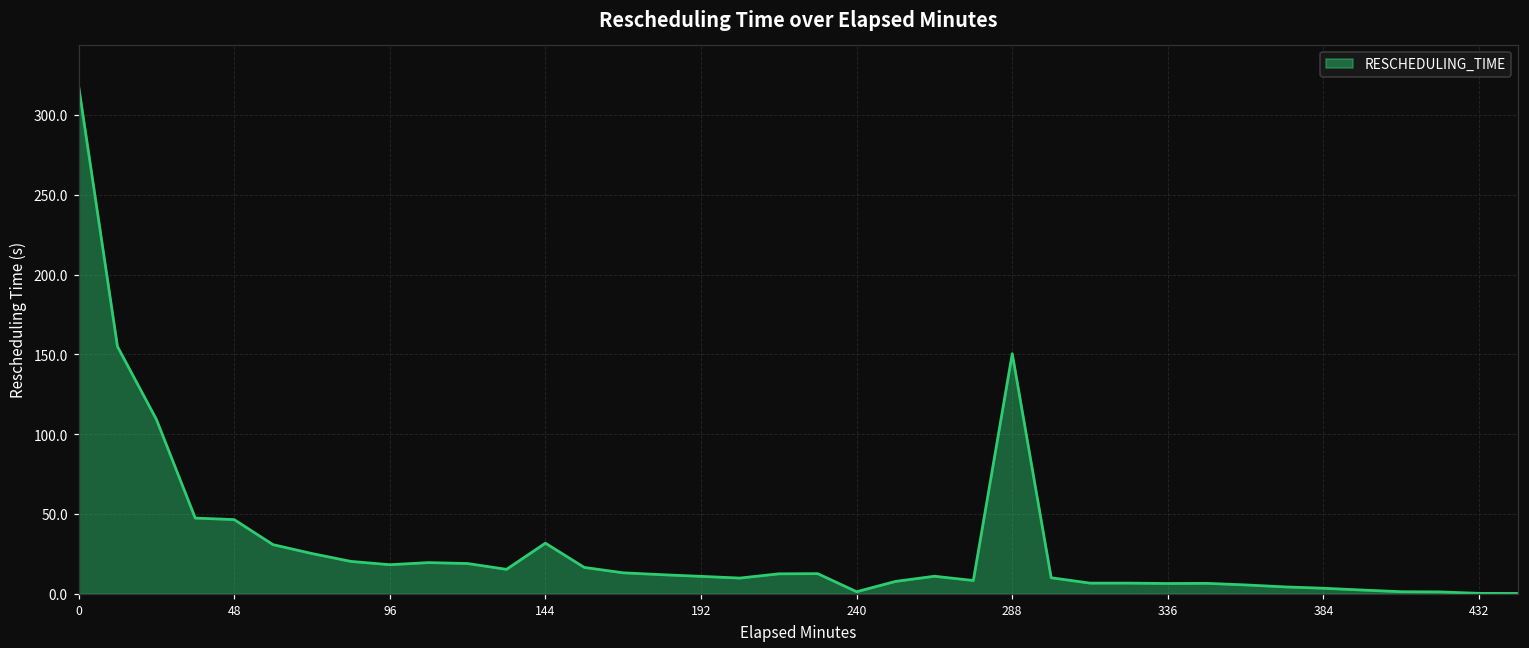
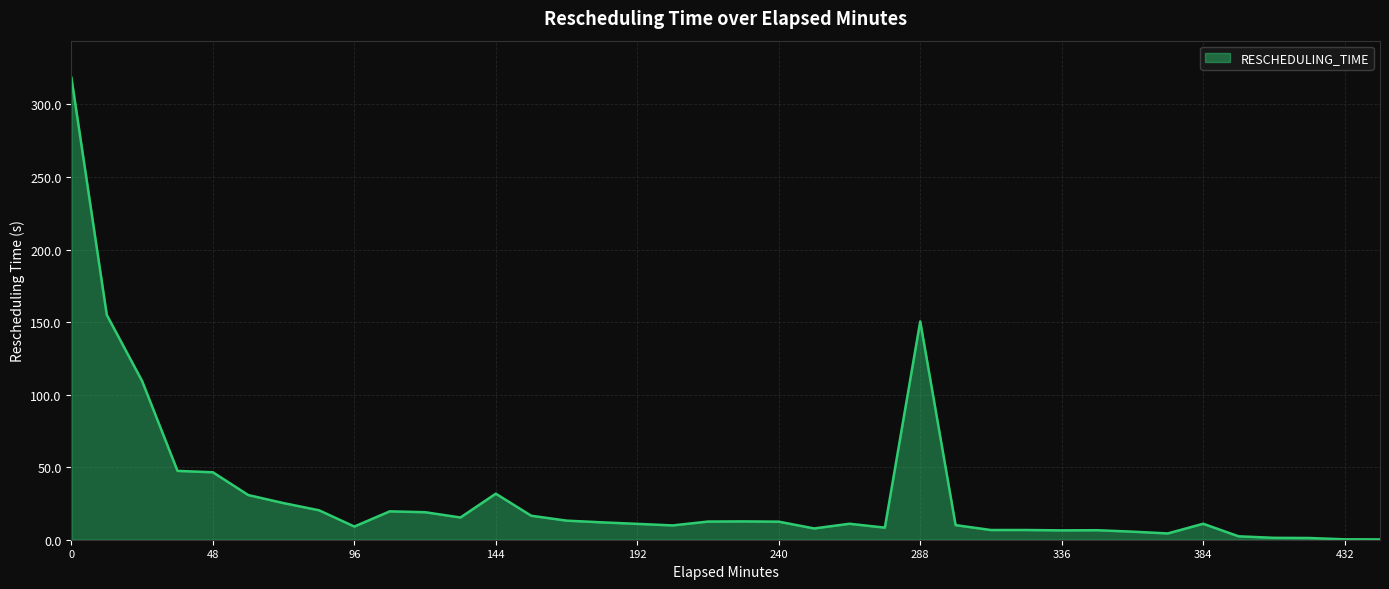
96: 18 -> 9
240: 1 -> 12
384: 3 -> 11
